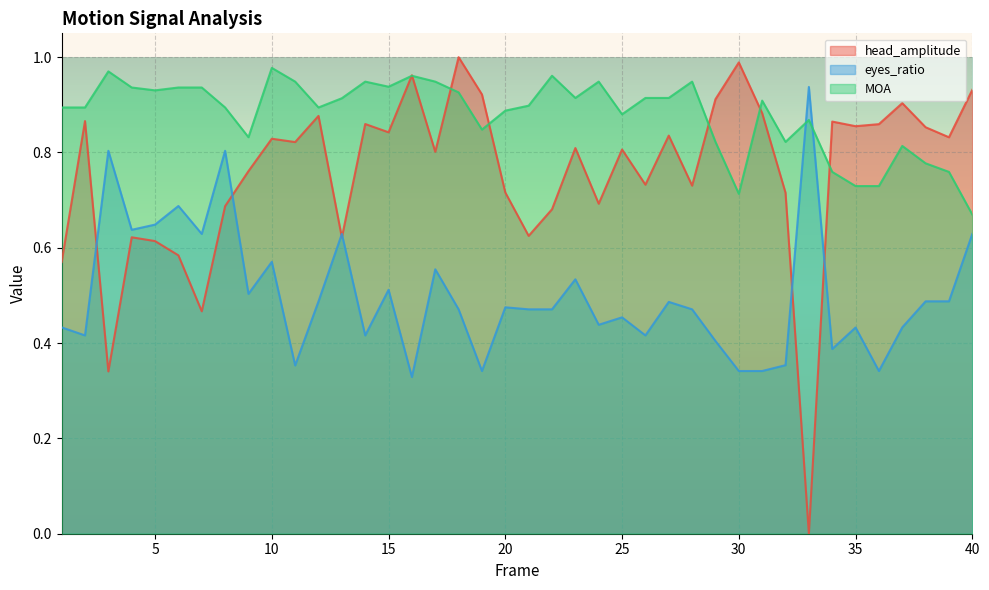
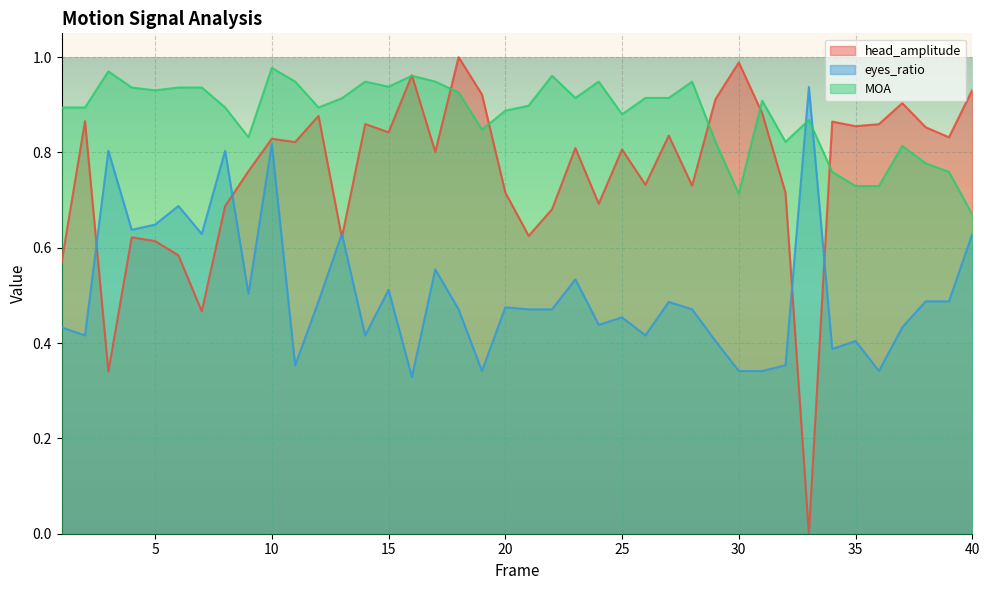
eyes_ratio, 10: 0.57 -> 0.82
eyes_ratio, 35: 0.43 -> 0.40
